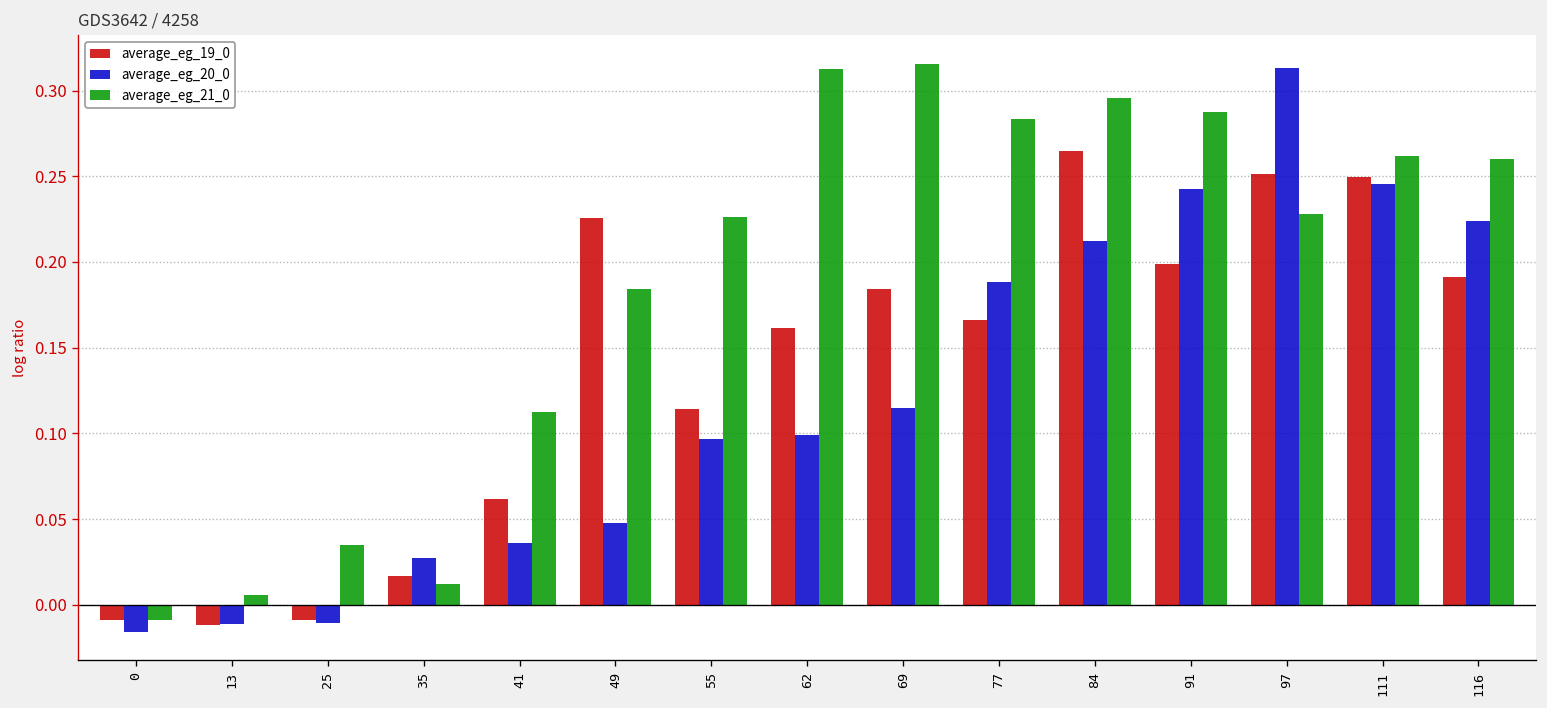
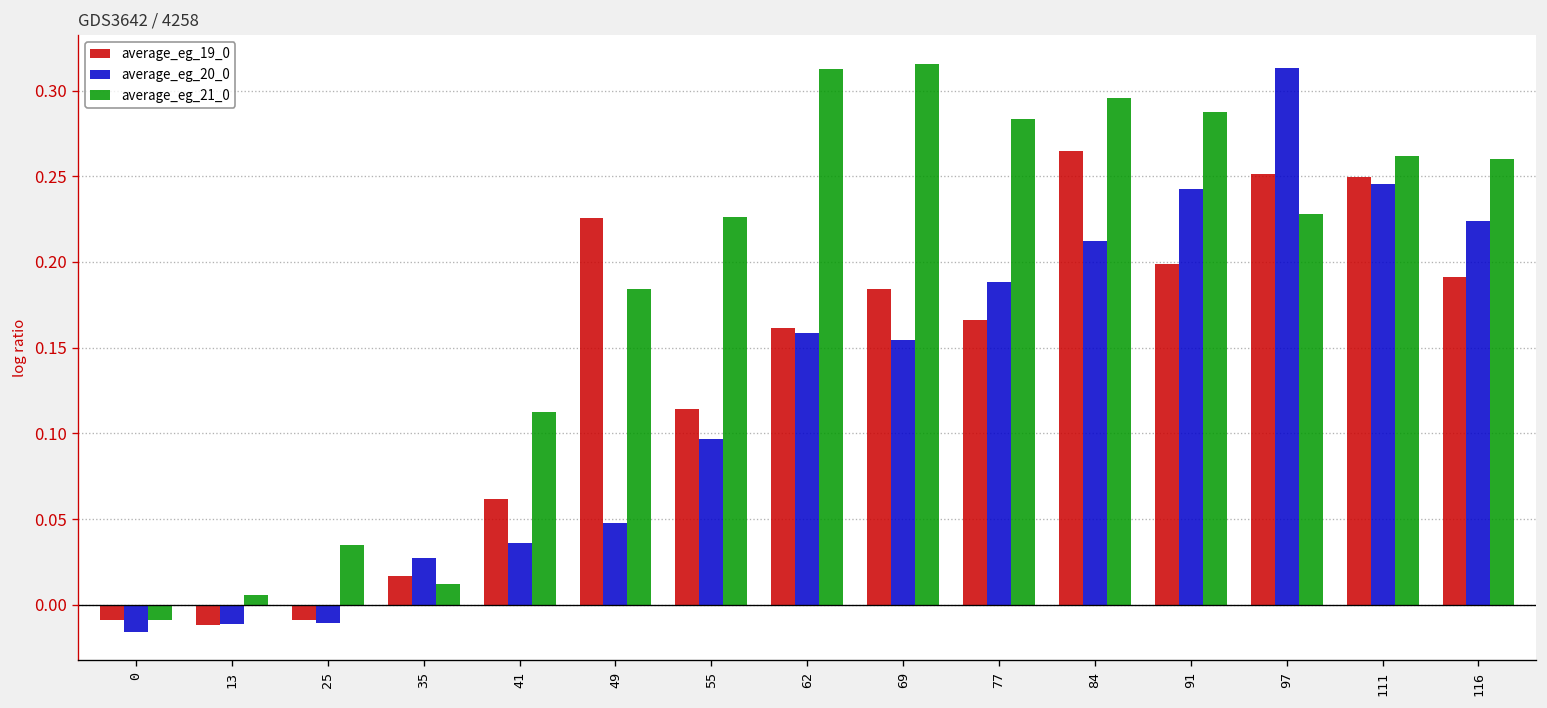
average_eg_20_0, 62: 0.099 -> 0.159
average_eg_20_0, 69: 0.115 -> 0.154
